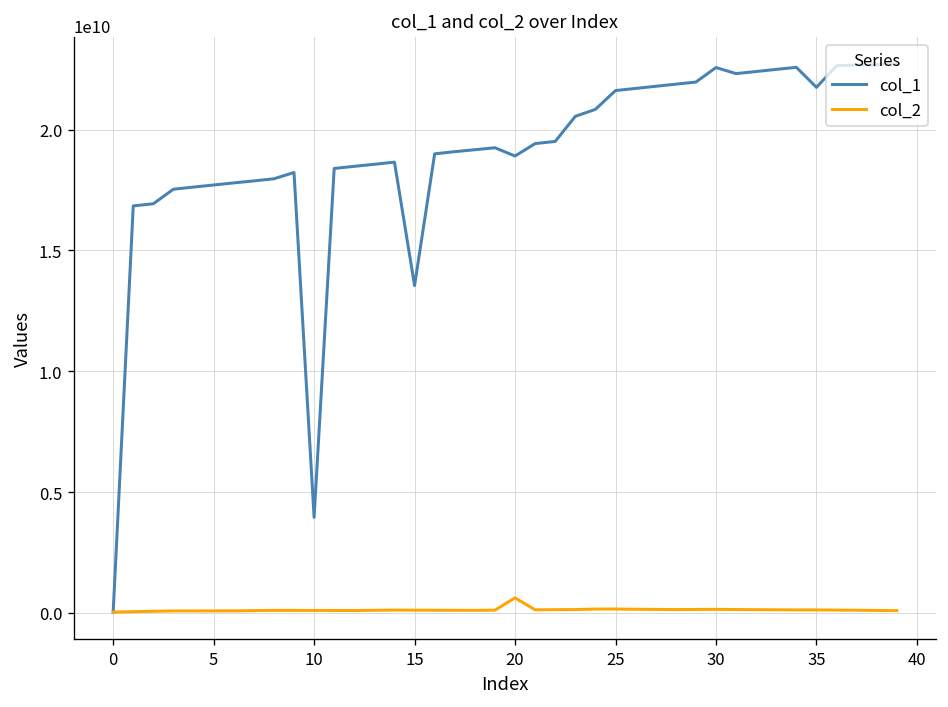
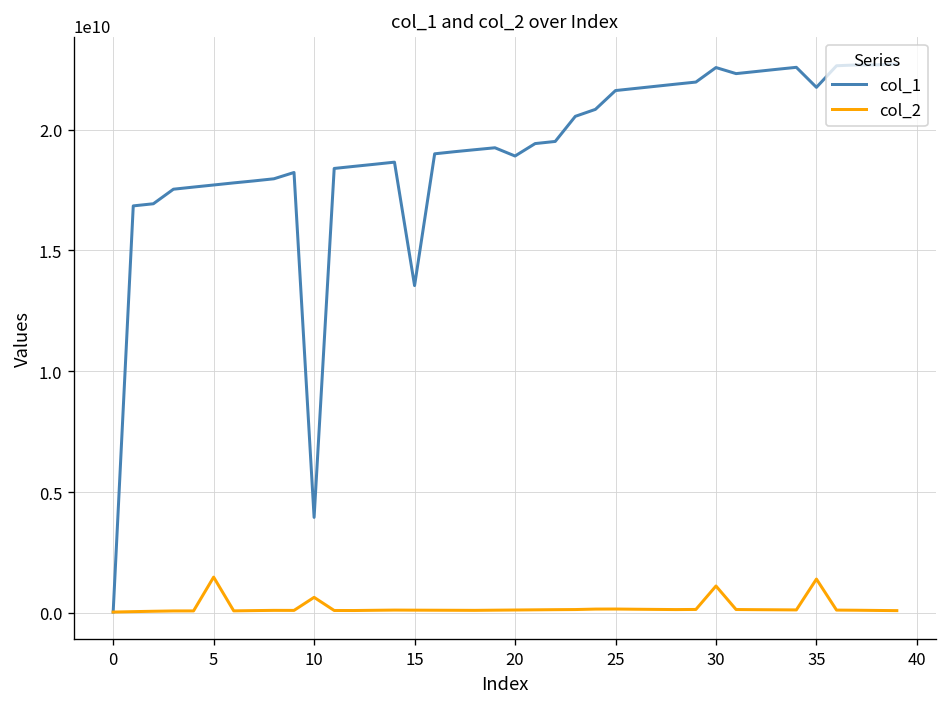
col_2, 5: 100000000 -> 1500000000
col_2, 10: 100000000 -> 600000000
col_2, 20: 600000000 -> 100000000
col_2, 30: 100000000 -> 1100000000
col_2, 35: 100000000 -> 1400000000
